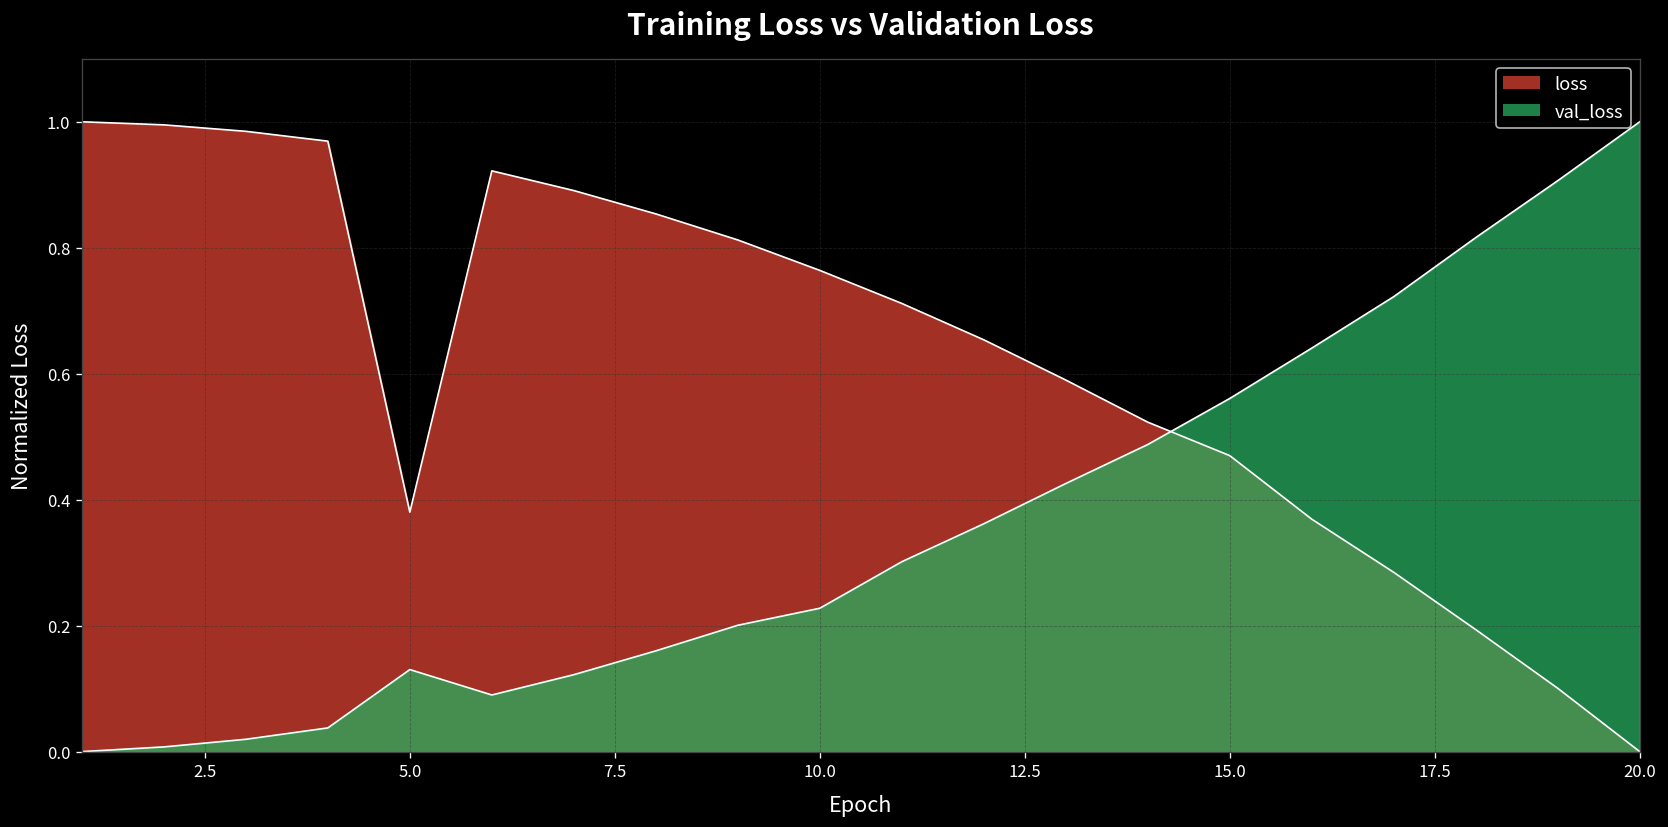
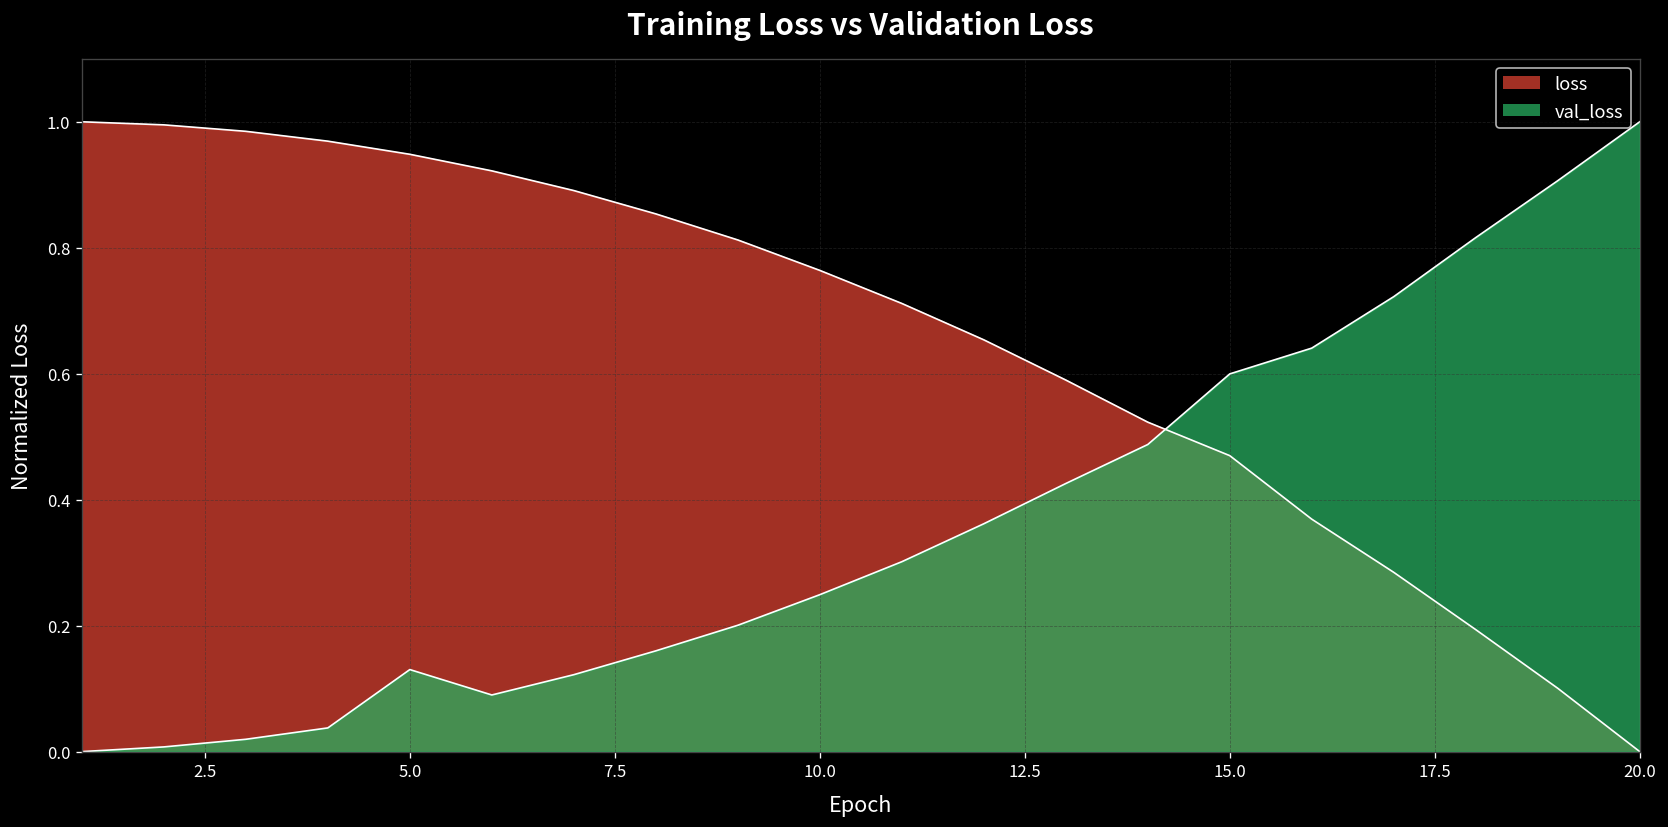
loss, 5.0: 0.38 -> 0.95
val_loss, 10.0: 0.23 -> 0.25
val_loss, 15.0: 0.56 -> 0.60
